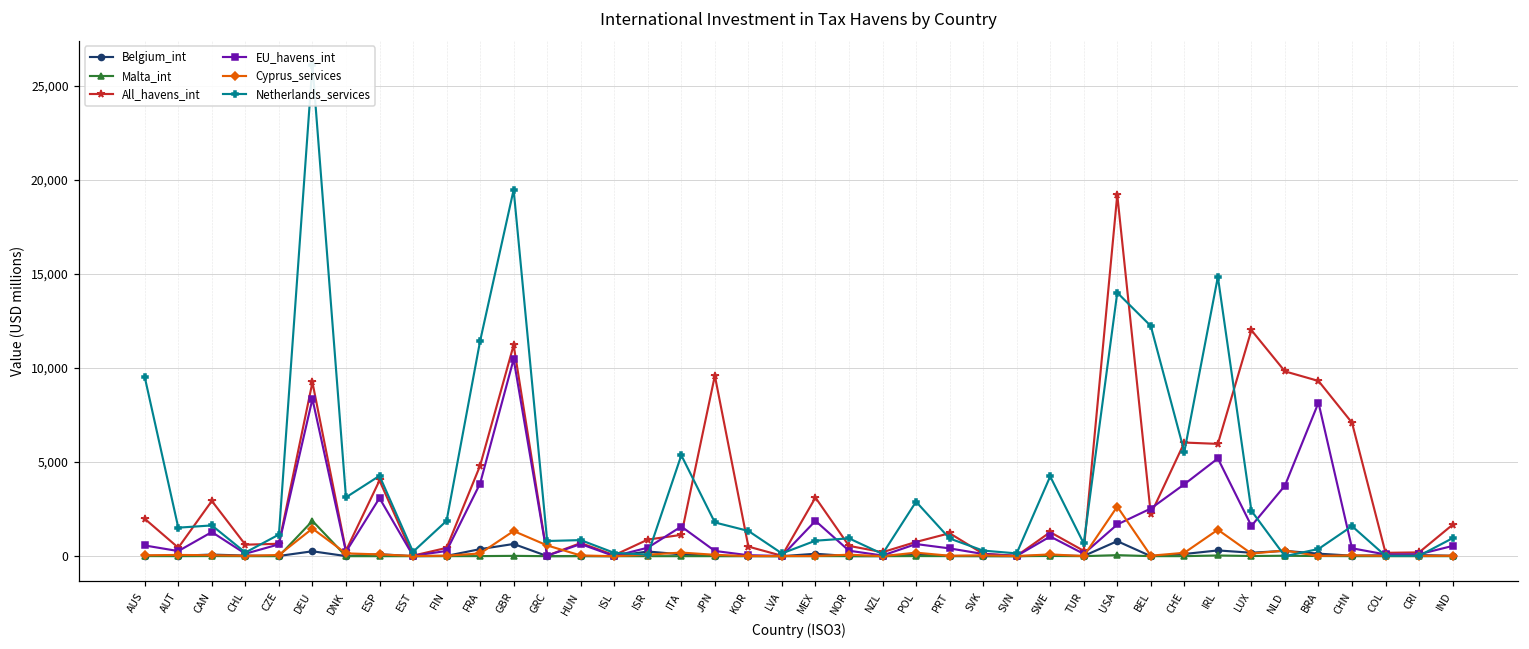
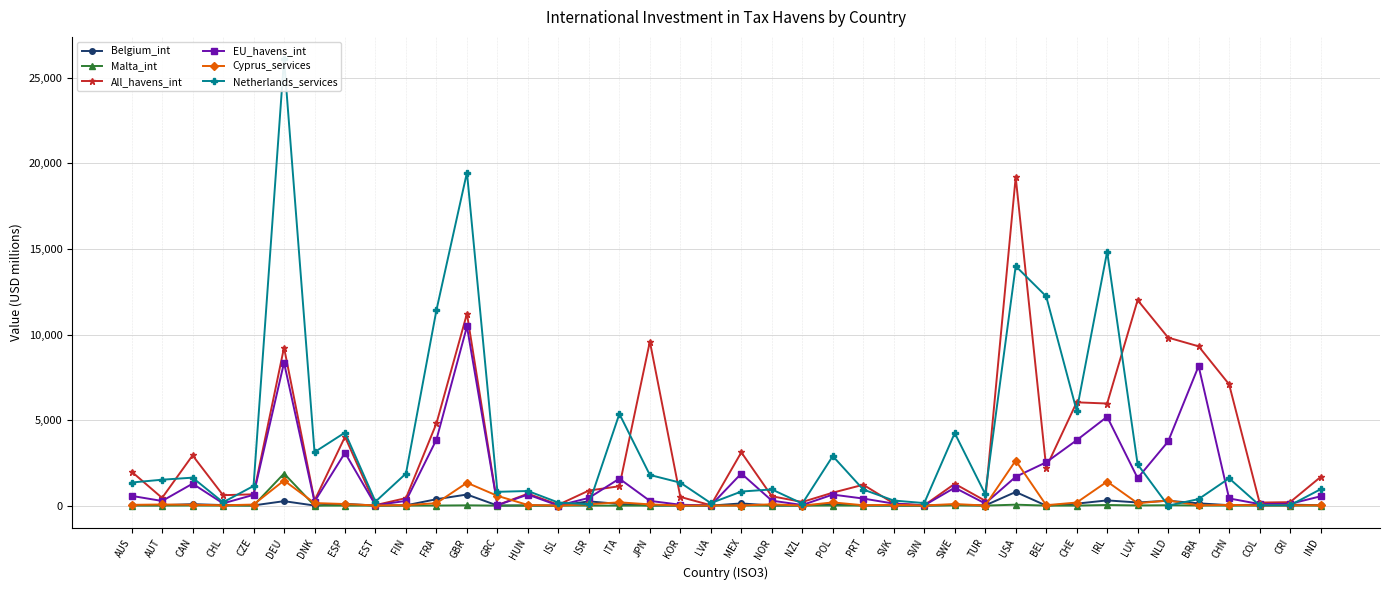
Netherlands_services, AUS: 9,500 -> 1,400
